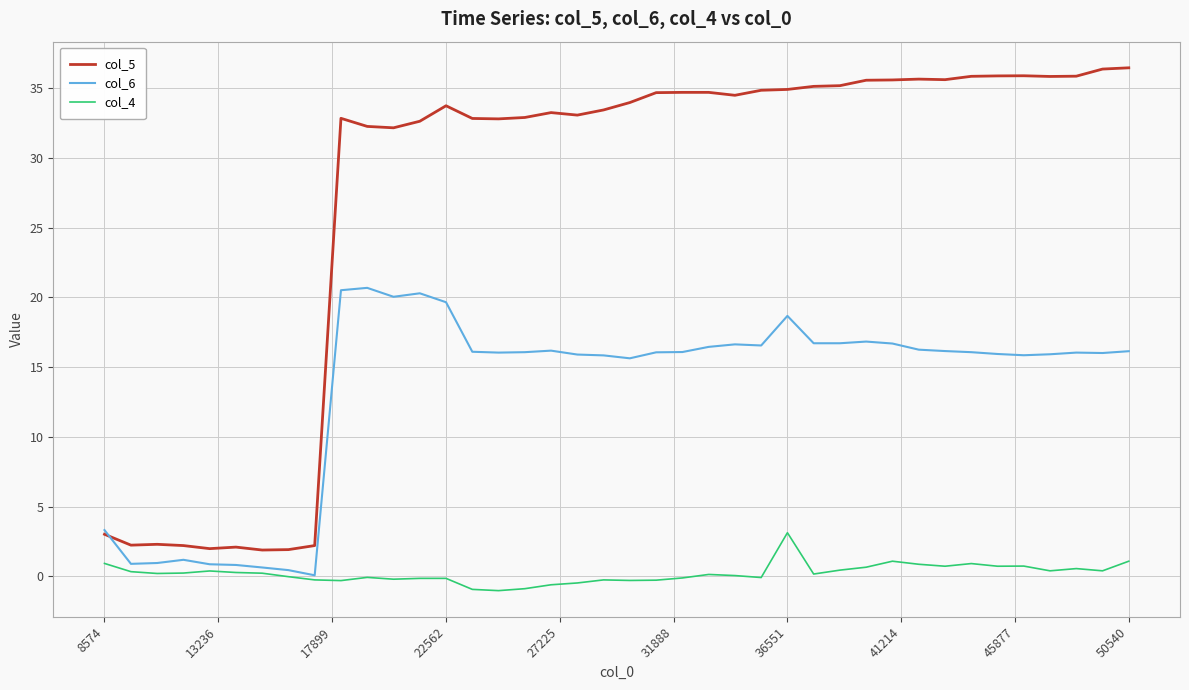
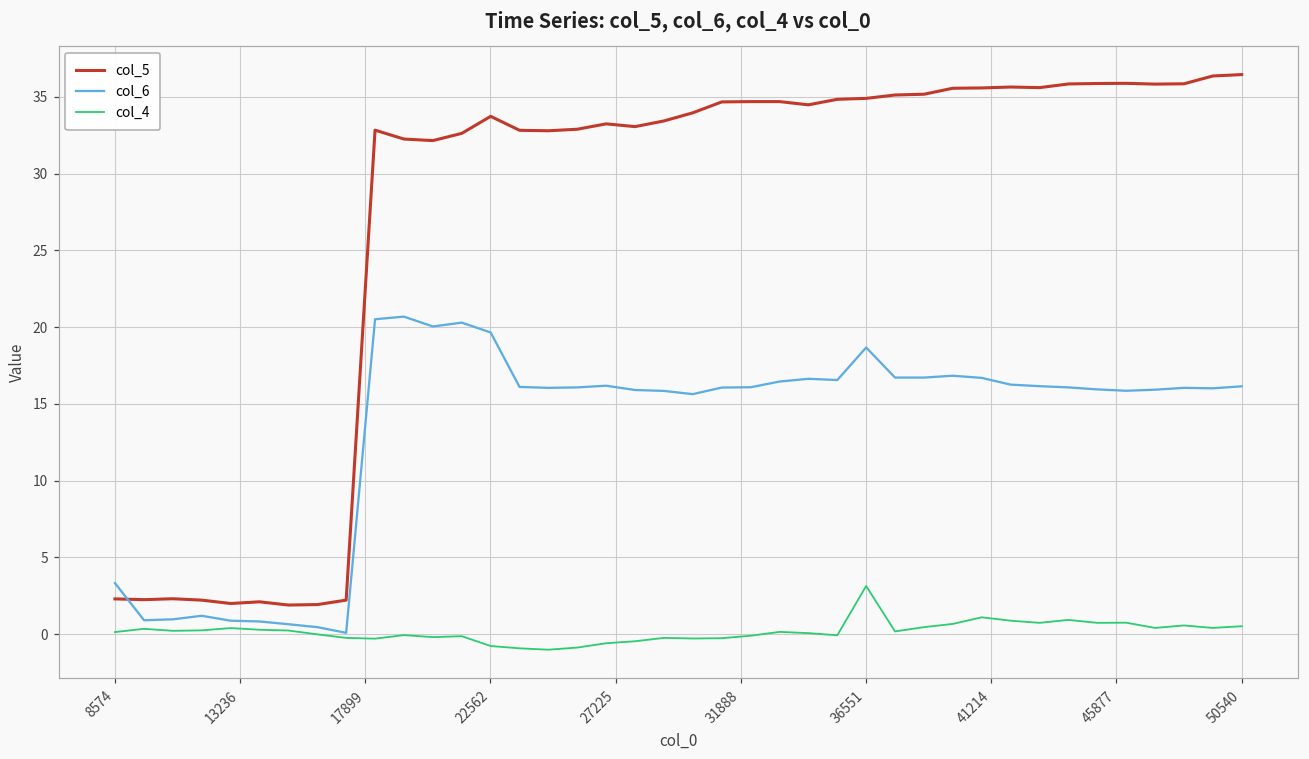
col_5, 8574: 3.0 -> 2.3
col_4, 8574: 0.9 -> 0.1
col_4, 22562: -0.1 -> -0.8
col_4, 50540: 1.1 -> 0.5
